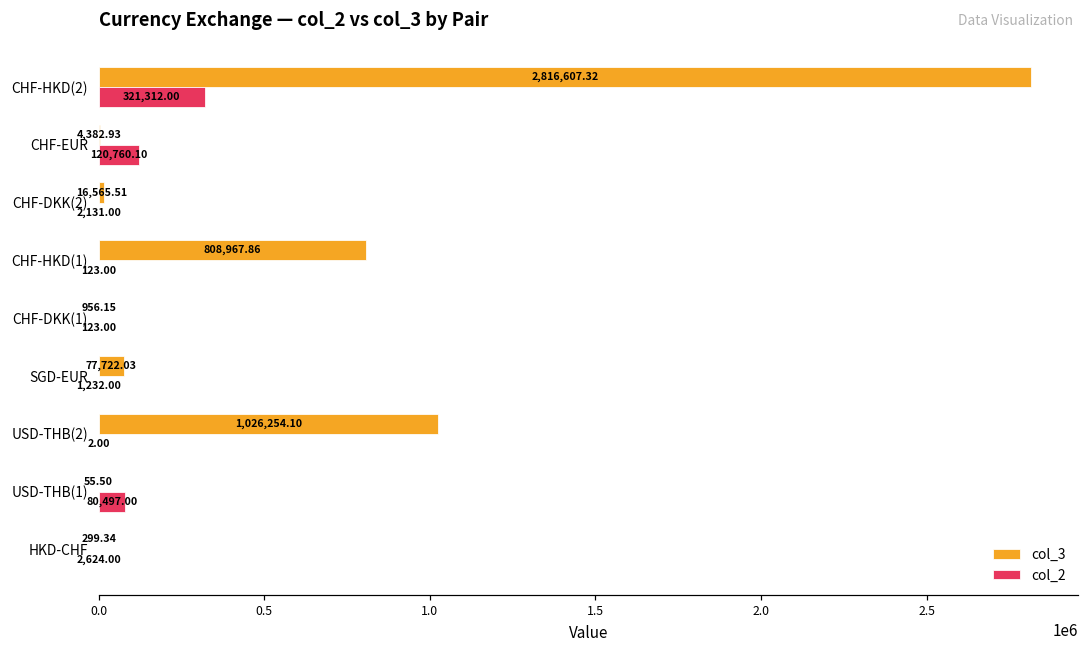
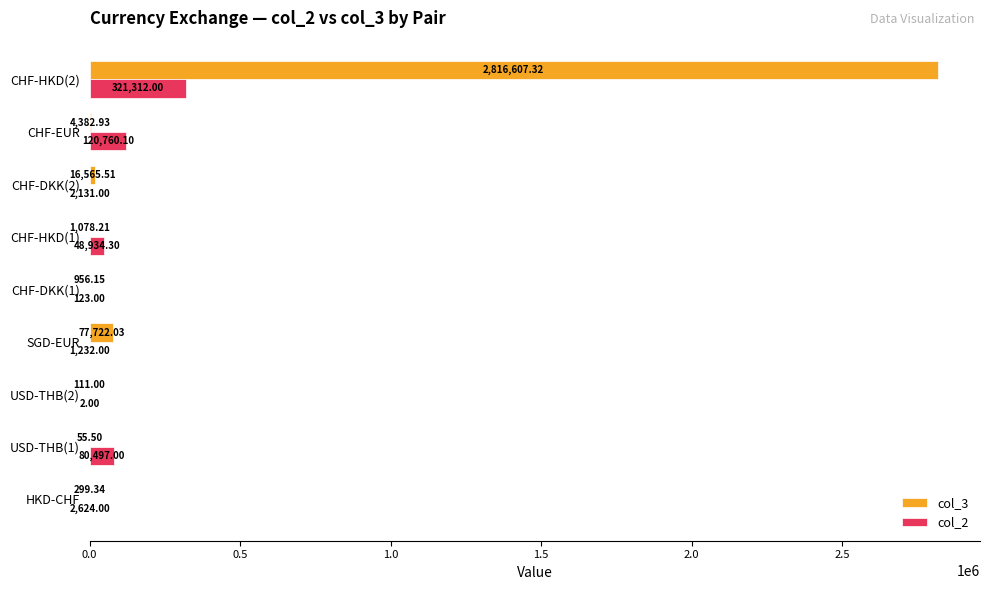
col_3, CHF-HKD(1): 808,967.86 -> 1,078.21
col_2, CHF-HKD(1): 123.00 -> 48,934.30
col_3, USD-THB(2): 1,026,254.10 -> 111.00
